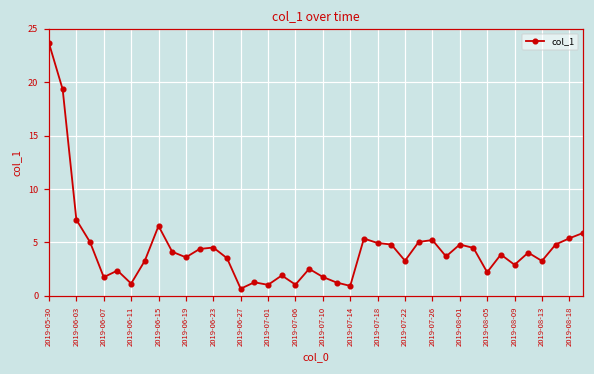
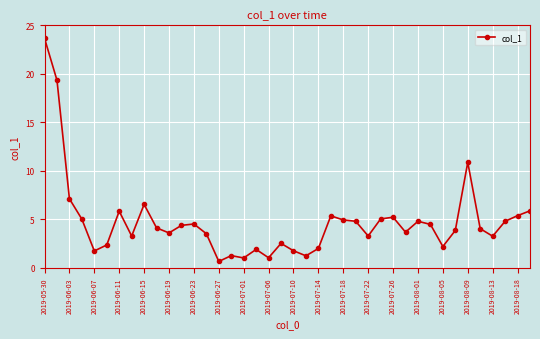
2019-06-11: 1 -> 6
2019-07-14: 1 -> 2
2019-08-09: 3 -> 11
